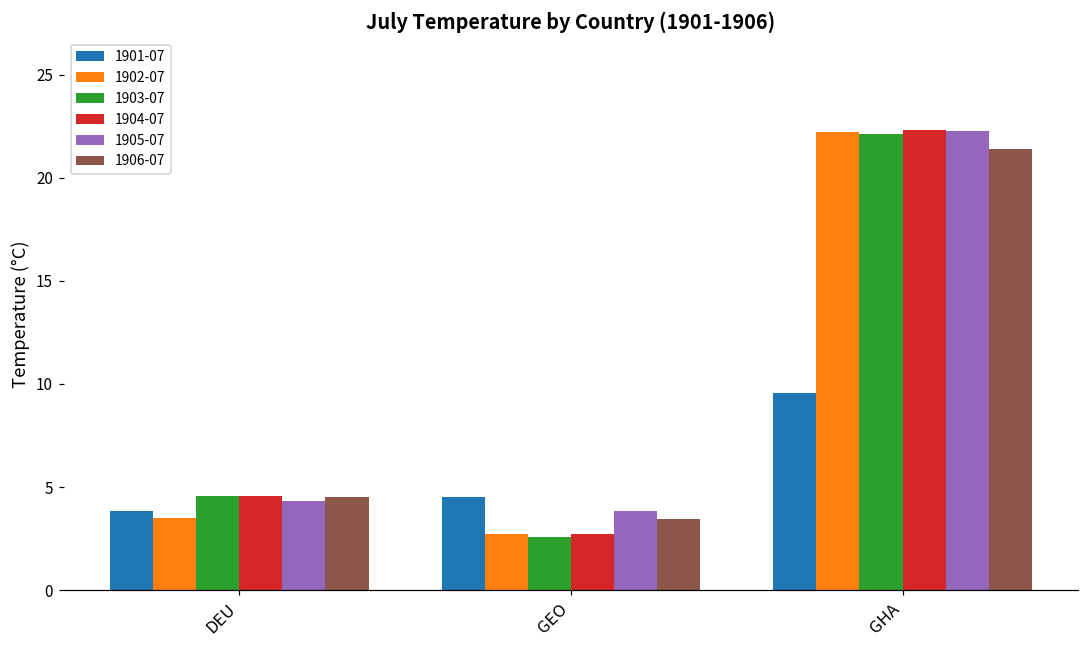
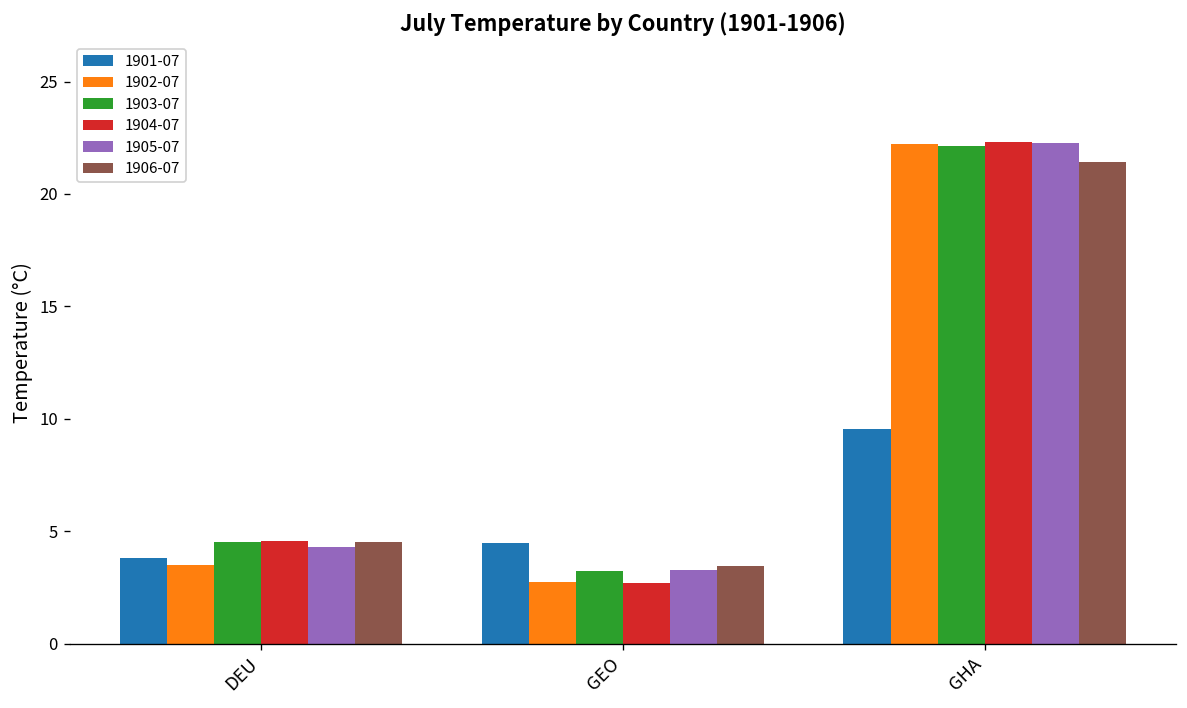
1903-07, GEO: 2.6 -> 3.2
1905-07, GEO: 3.8 -> 3.3
